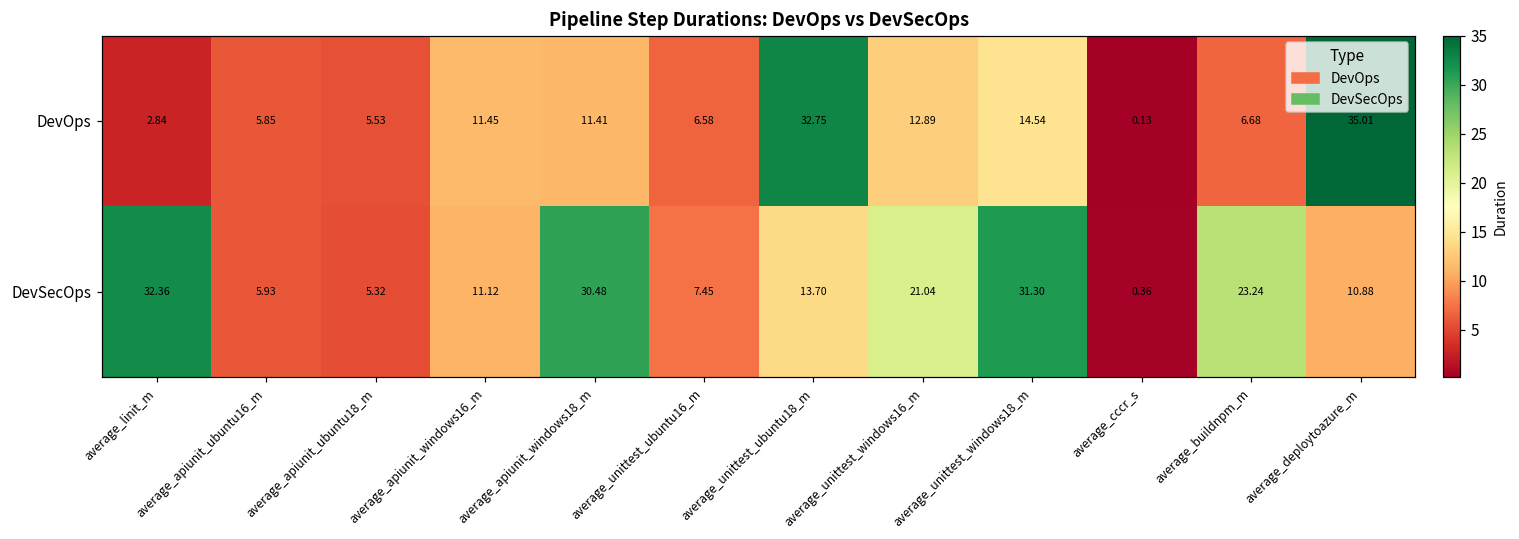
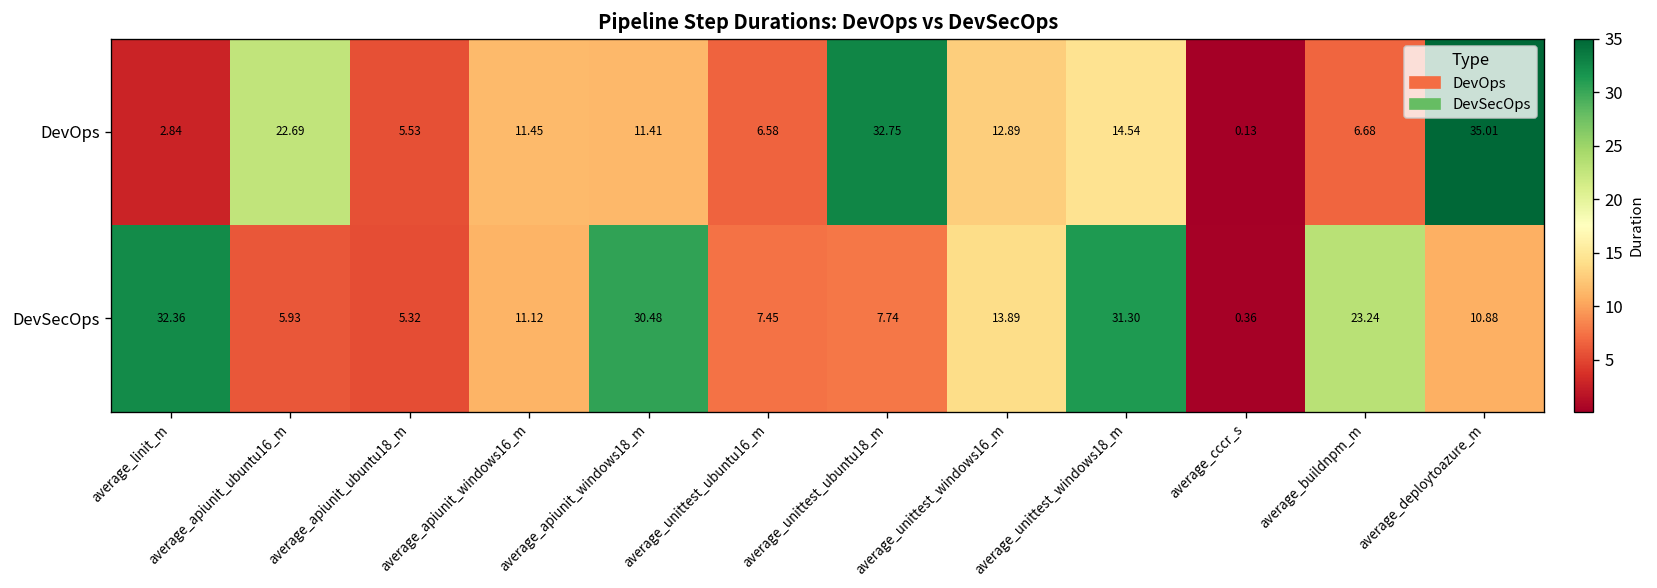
DevOps, average_apiunit_ubuntu16_m: 5.85 -> 22.69
DevSecOps, average_unittest_ubuntu18_m: 13.70 -> 7.74
DevSecOps, average_unittest_windows16_m: 21.04 -> 13.89
